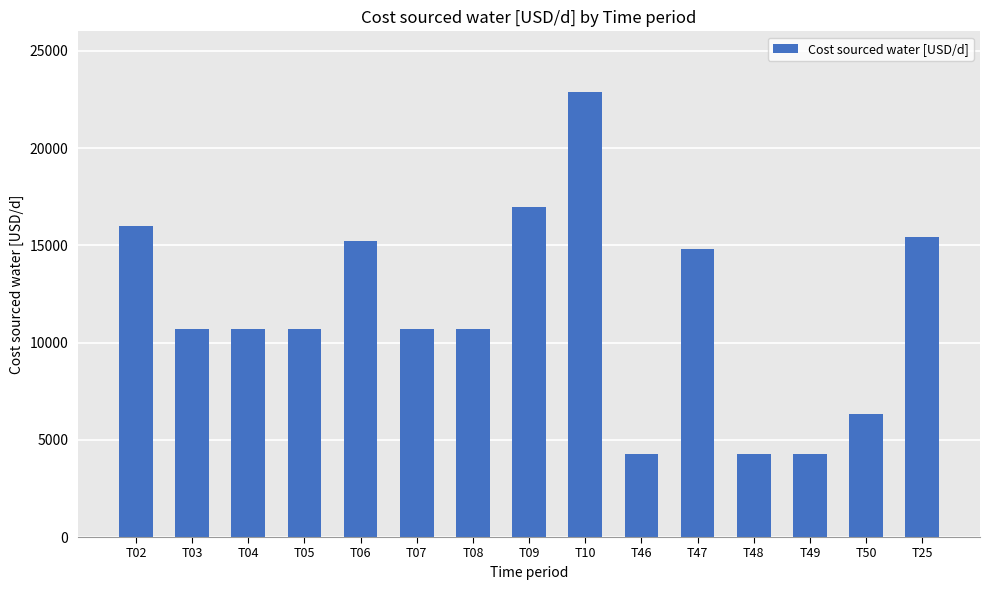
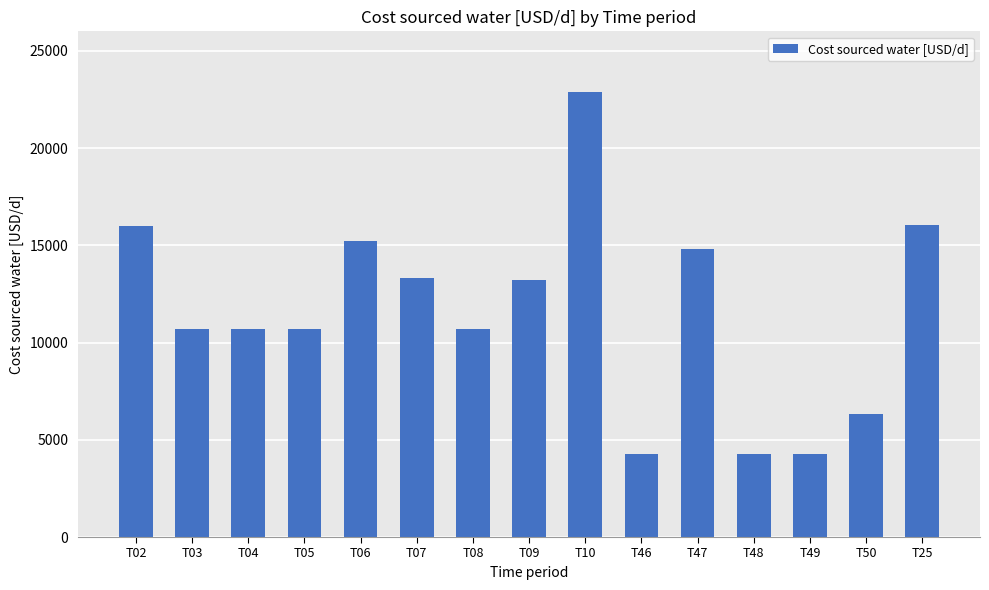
T07: 10700 -> 13300
T09: 17000 -> 13200
T25: 15400 -> 16000
